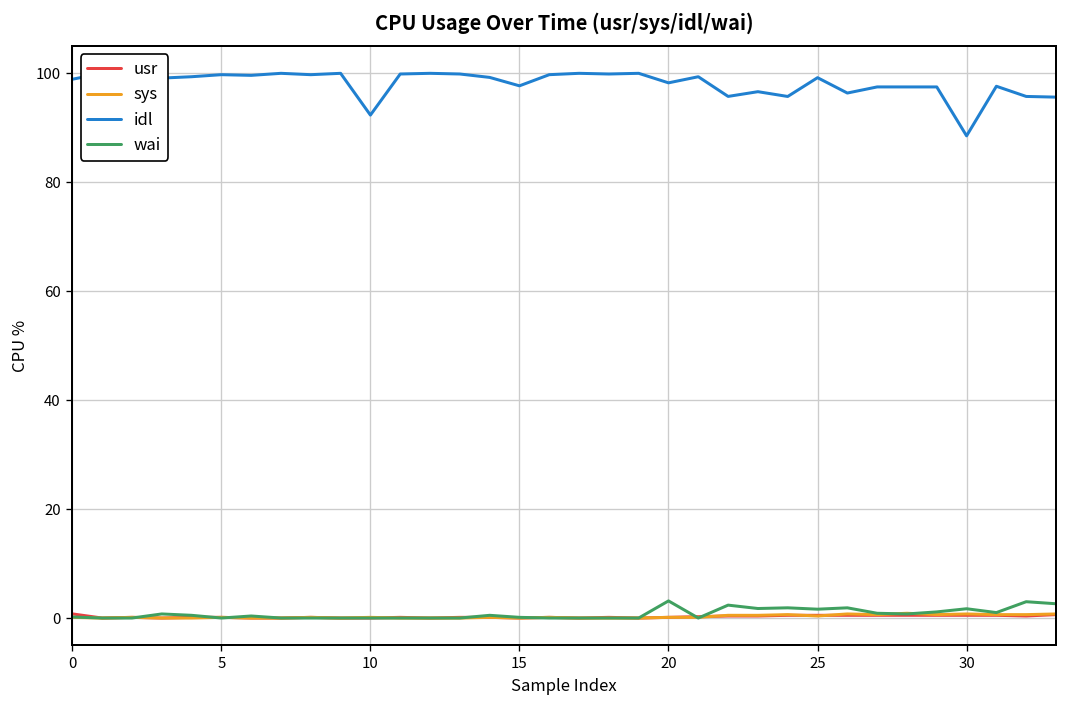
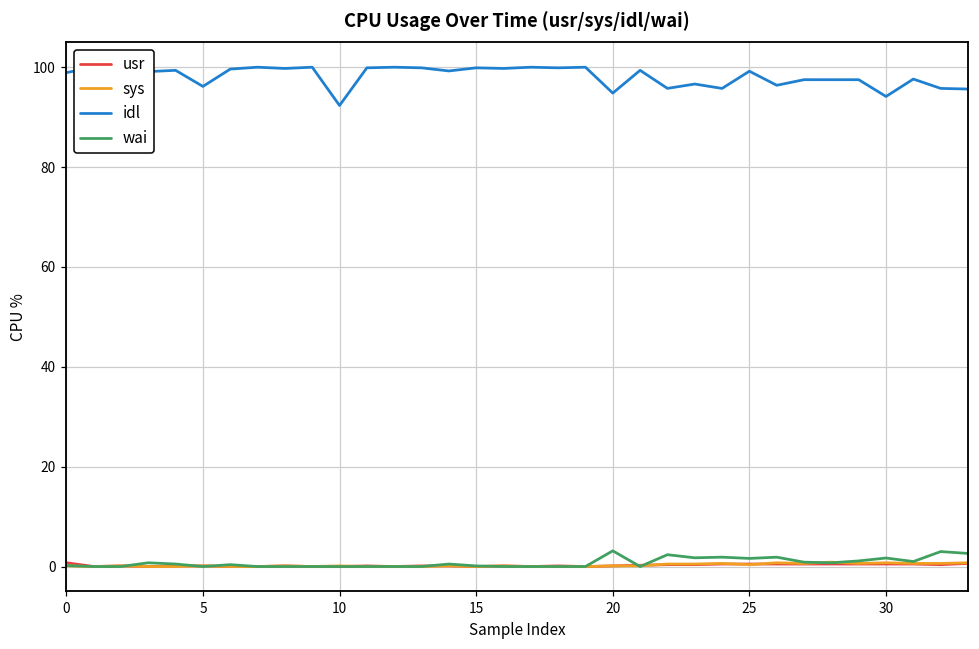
idl, 5: 100 -> 96
idl, 15: 98 -> 100
idl, 20: 98 -> 95
idl, 30: 89 -> 94
